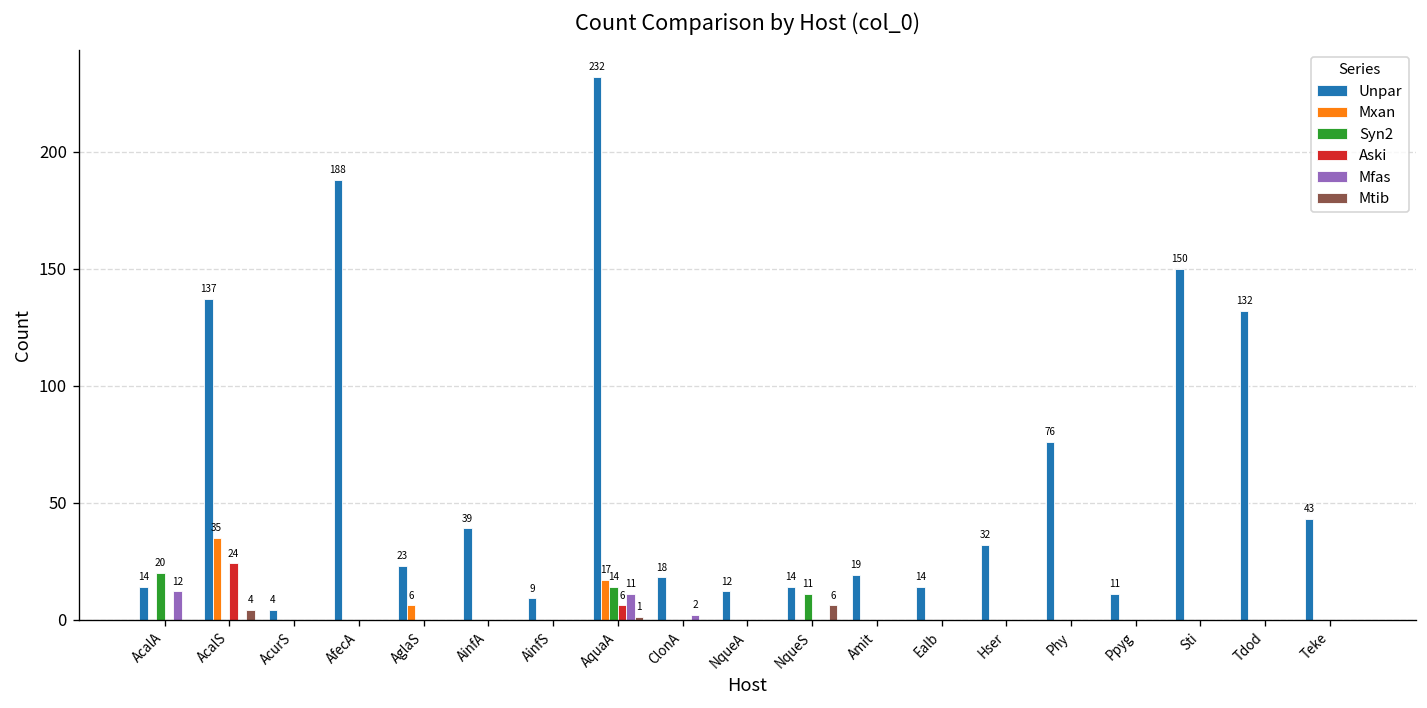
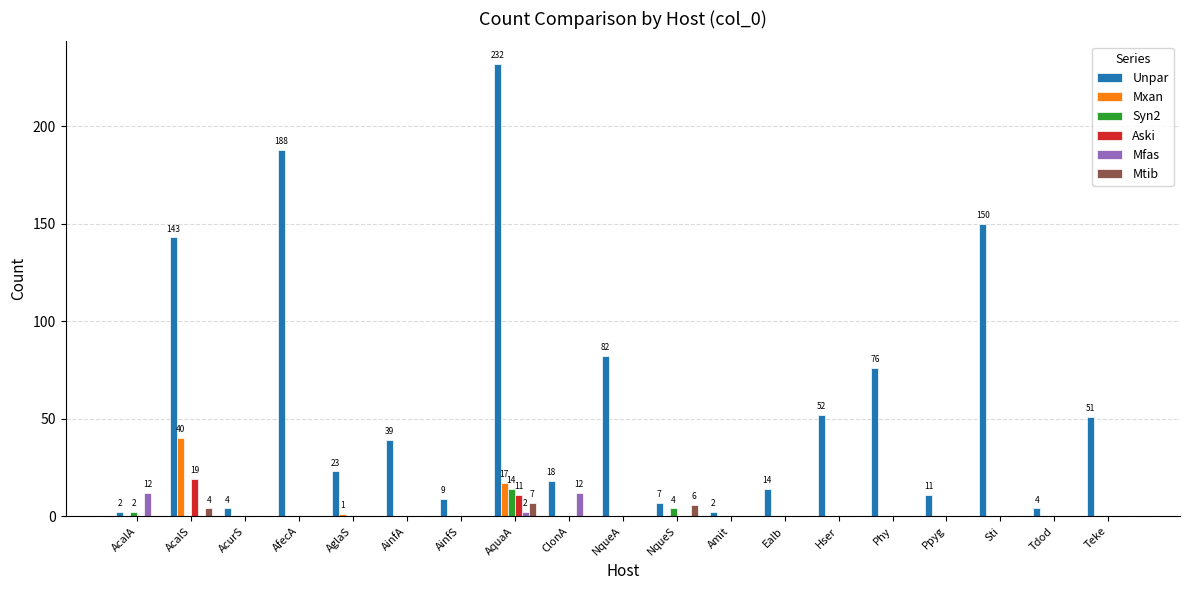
Unpar, AcalA: 14 -> 2
Syn2, AcalA: 20 -> 2
Unpar, AcalS: 137 -> 143
Mxan, AcalS: 35 -> 40
Aski, AcalS: 24 -> 19
Mxan, AglaS: 6 -> 1
Aski, AquaA: 6 -> 11
Mfas, AquaA: 11 -> 2
Mtib, AquaA: 1 -> 7
Mfas, ClonA: 2 -> 12
Unpar, NqueA: 12 -> 82
Unpar, NqueS: 14 -> 7
Syn2, NqueS: 11 -> 4
Unpar, Amit: 19 -> 2
Unpar, Hser: 32 -> 52
Unpar, Tdod: 132 -> 4
Unpar, Teke: 43 -> 51
